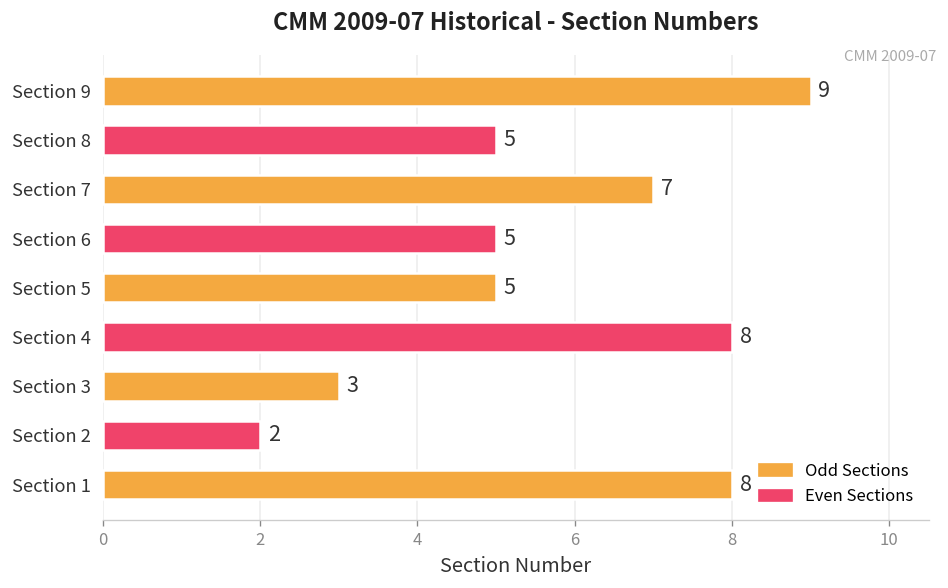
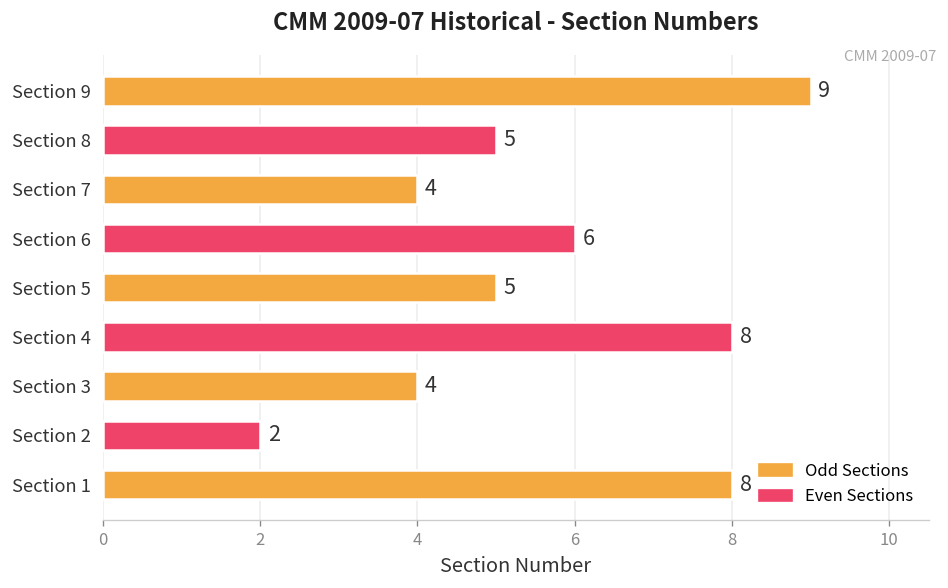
Section 7: 7 -> 4
Section 6: 5 -> 6
Section 3: 3 -> 4
